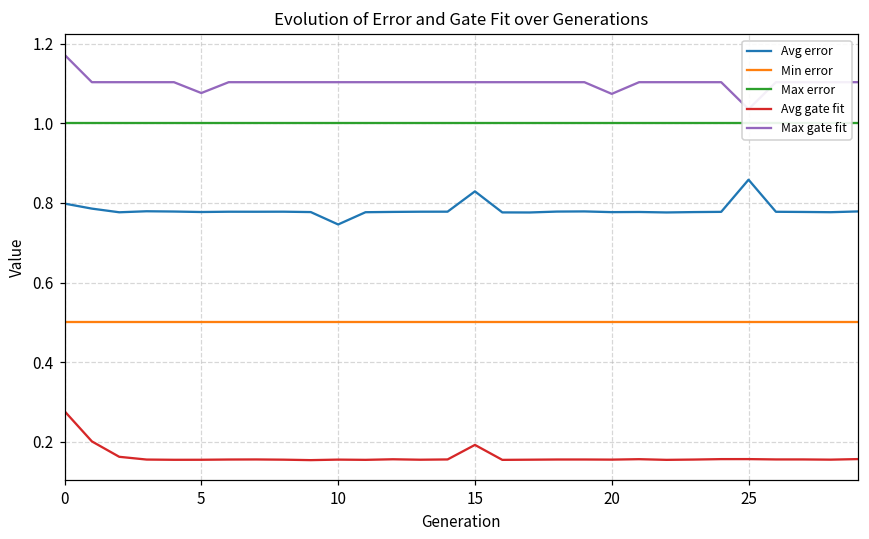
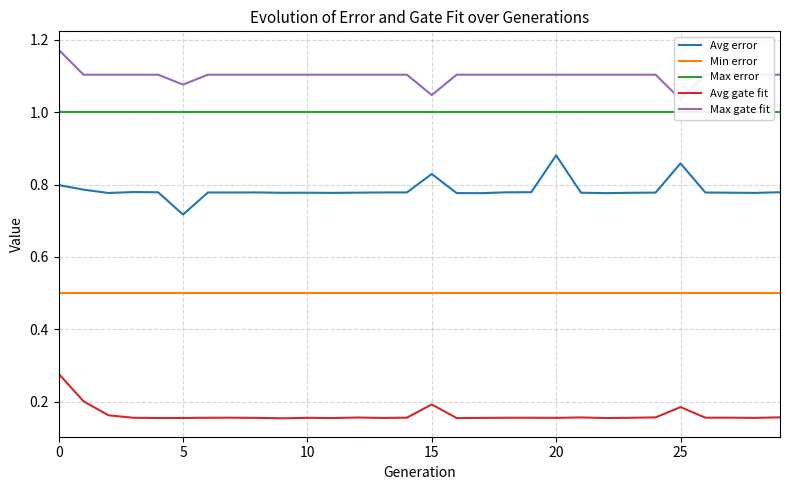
Avg error, 5: 0.78 -> 0.72
Avg error, 10: 0.75 -> 0.78
Max gate fit, 15: 1.10 -> 1.05
Avg error, 20: 0.78 -> 0.88
Max gate fit, 20: 1.07 -> 1.10
Avg gate fit, 25: 0.16 -> 0.19
